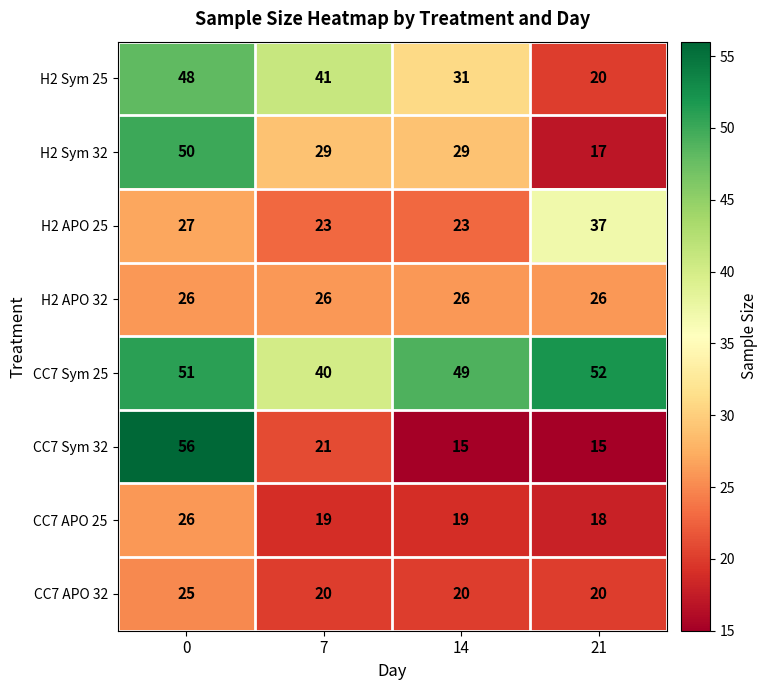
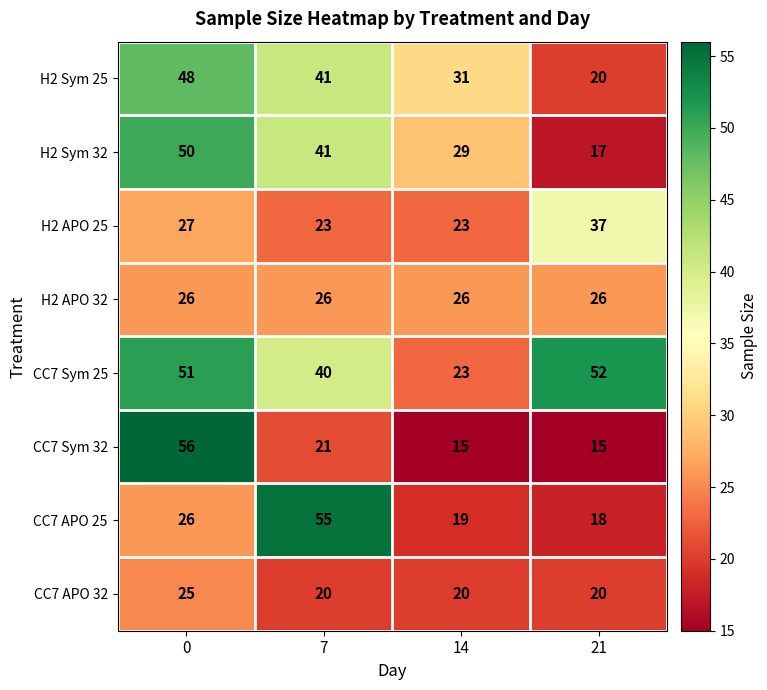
H2 Sym 32, 7: 29 -> 41
CC7 Sym 25, 14: 49 -> 23
CC7 APO 25, 7: 19 -> 55
